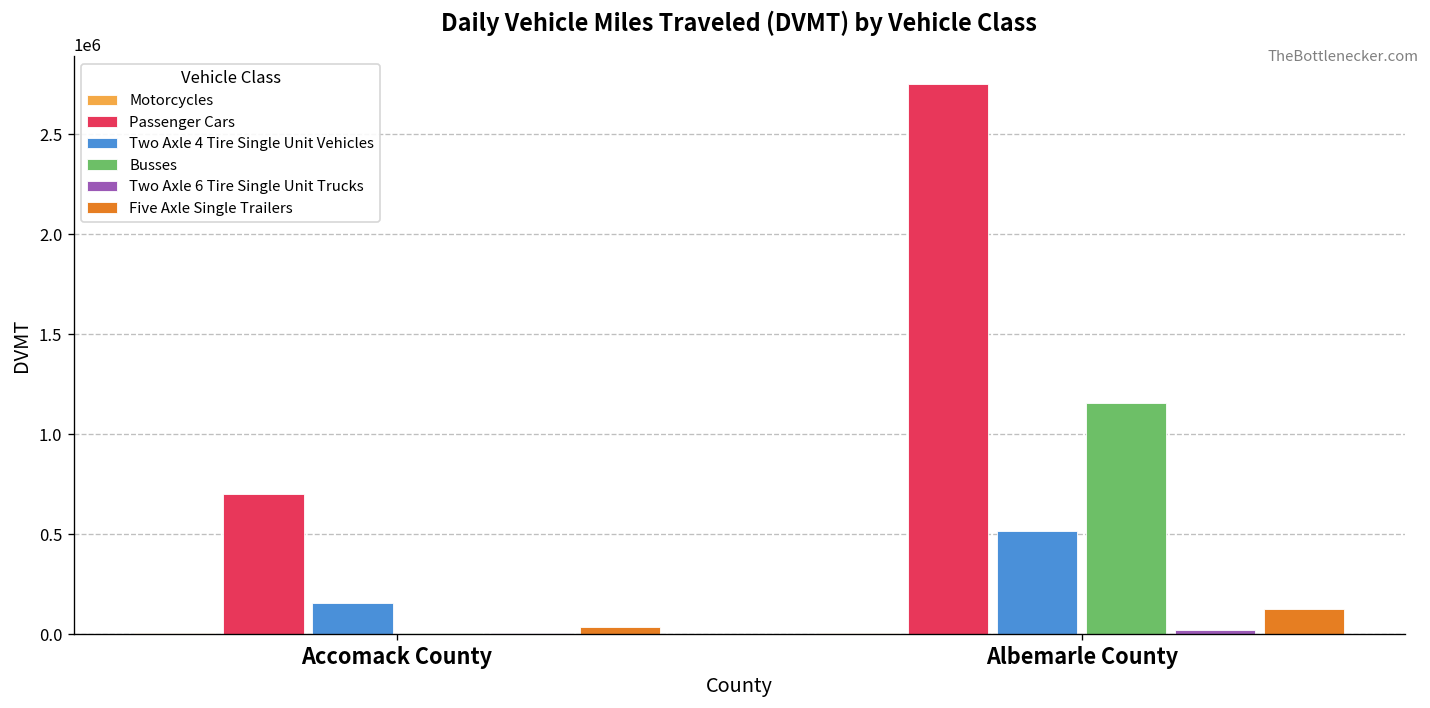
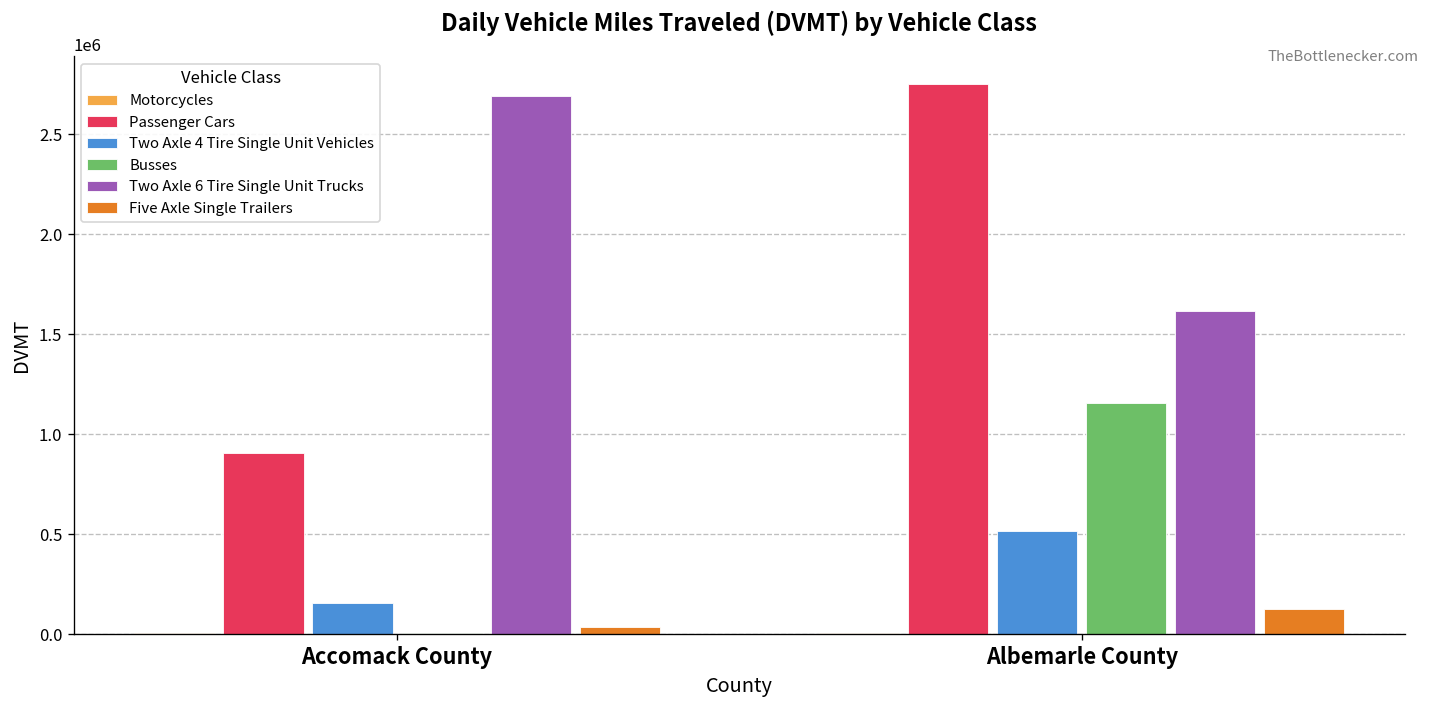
Passenger Cars, Accomack County: 700000 -> 900000
Two Axle 6 Tire Single Unit Trucks, Accomack County: 10000 -> 2690000
Two Axle 6 Tire Single Unit Trucks, Albemarle County: 20000 -> 1620000
